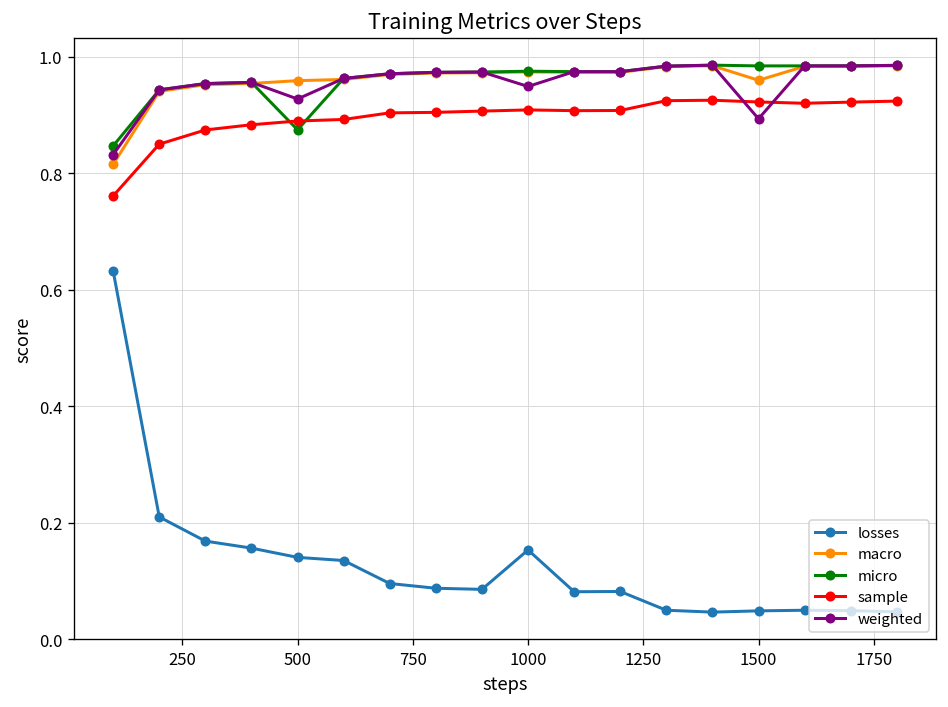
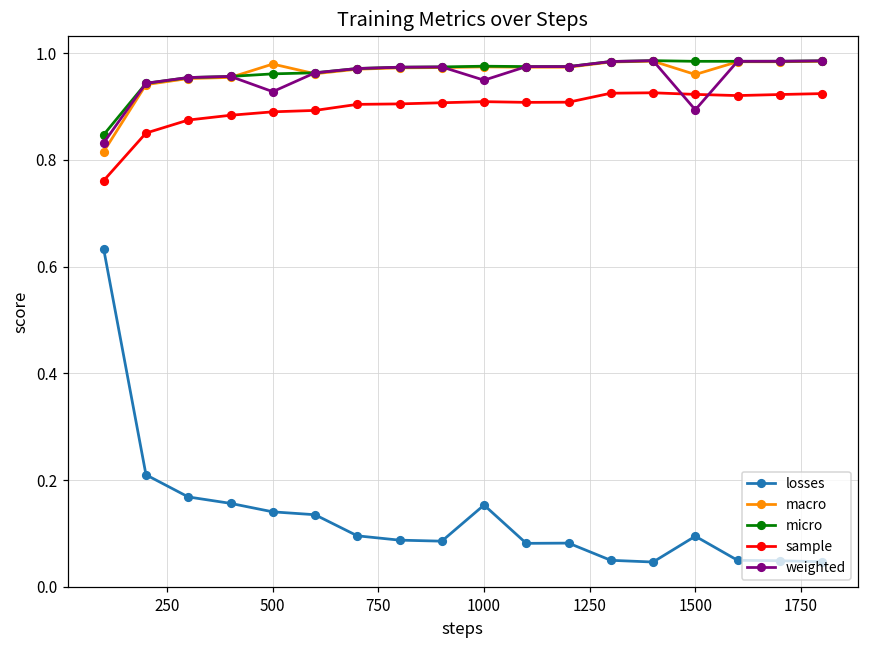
macro, 500: 0.96 -> 0.98
micro, 500: 0.87 -> 0.96
losses, 1500: 0.05 -> 0.09
